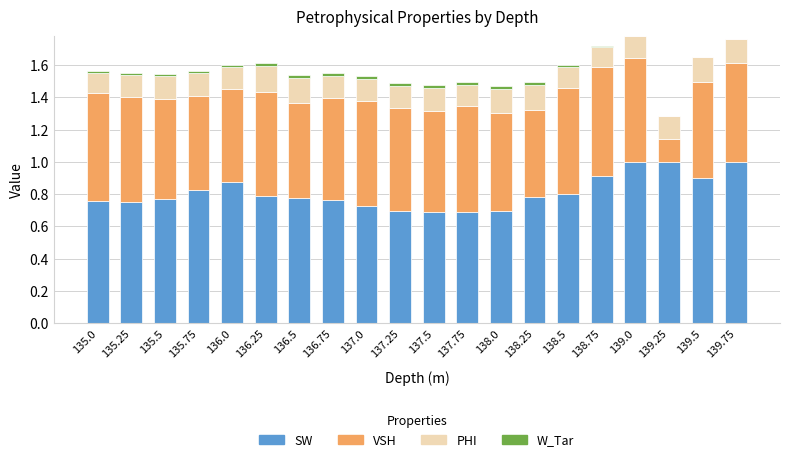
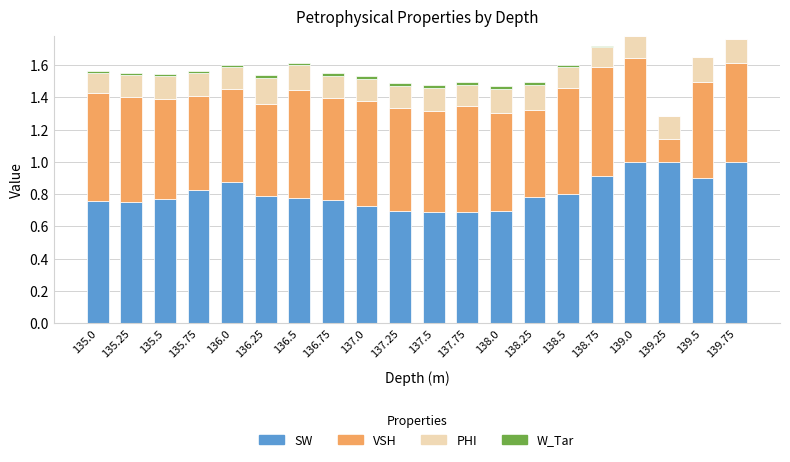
VSH, 136.25: 0.65 -> 0.57
VSH, 136.5: 0.59 -> 0.67
